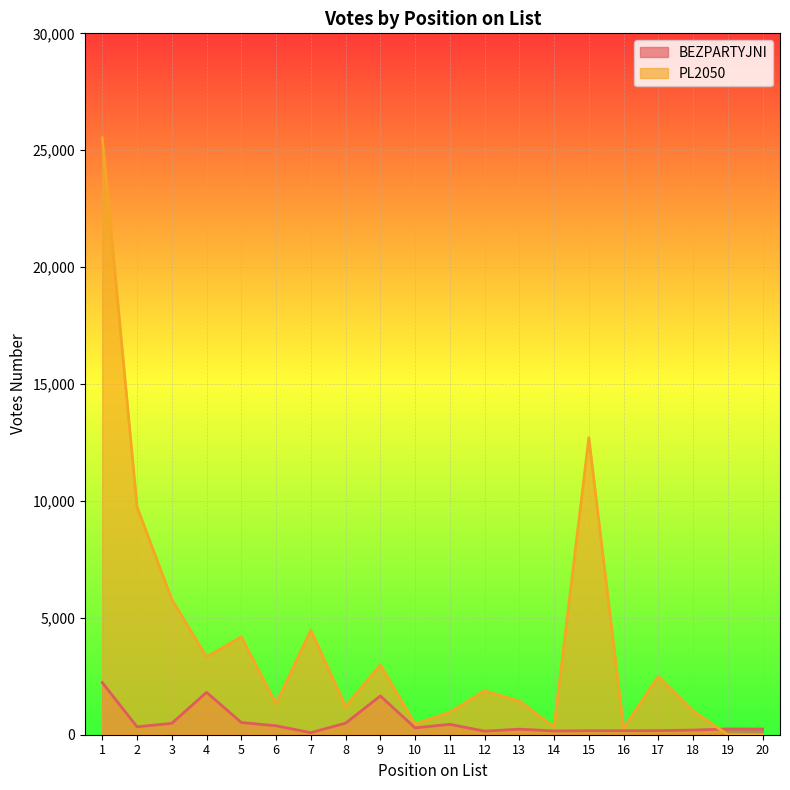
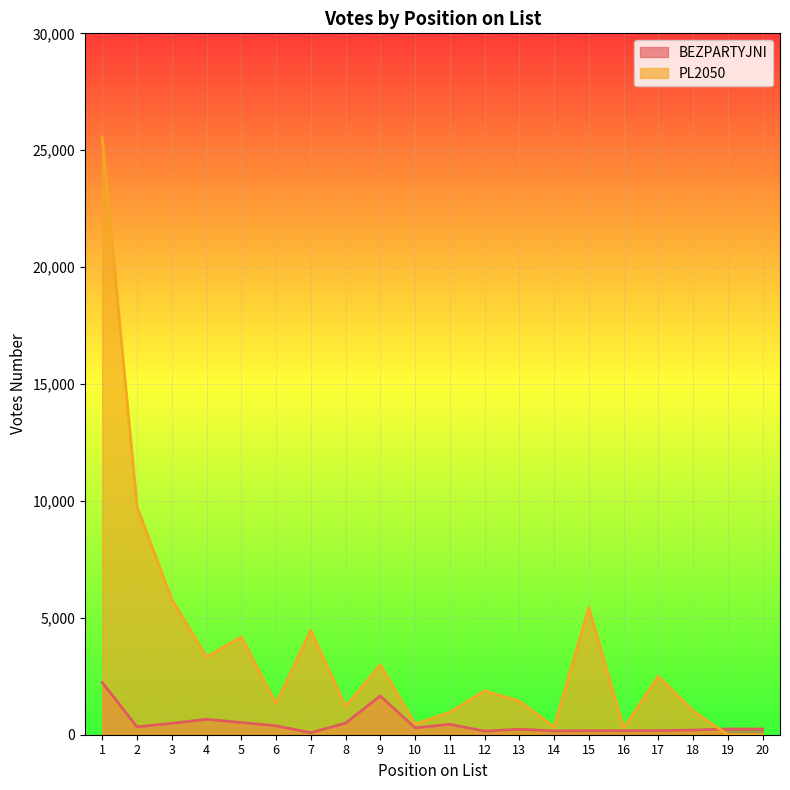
BEZPARTYJNI, 4: 1,800 -> 700
PL2050, 15: 12,700 -> 5,400
